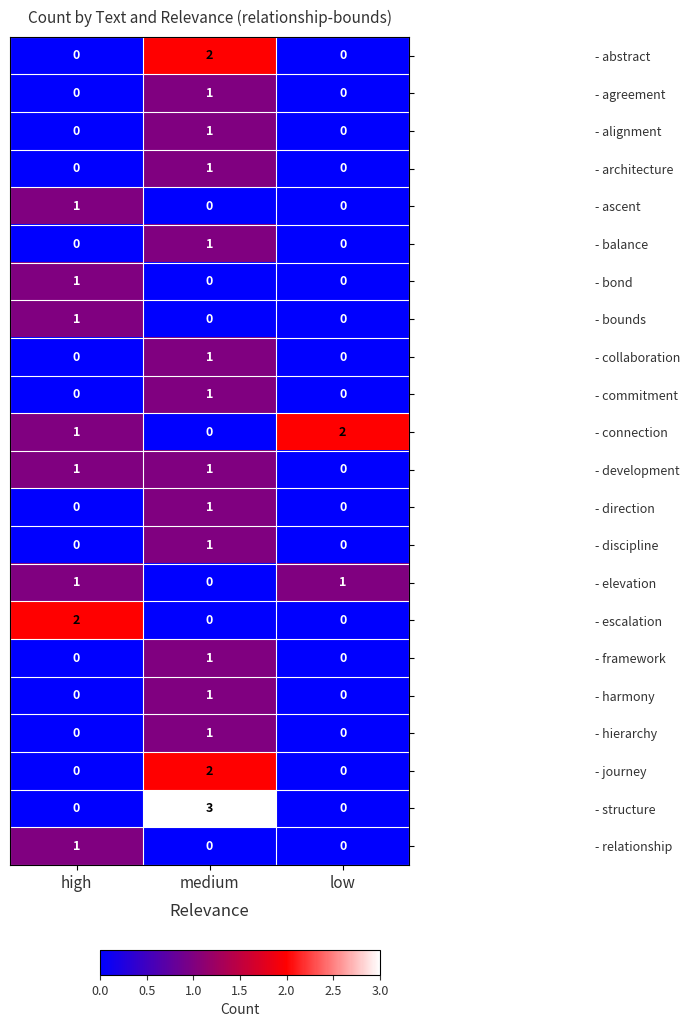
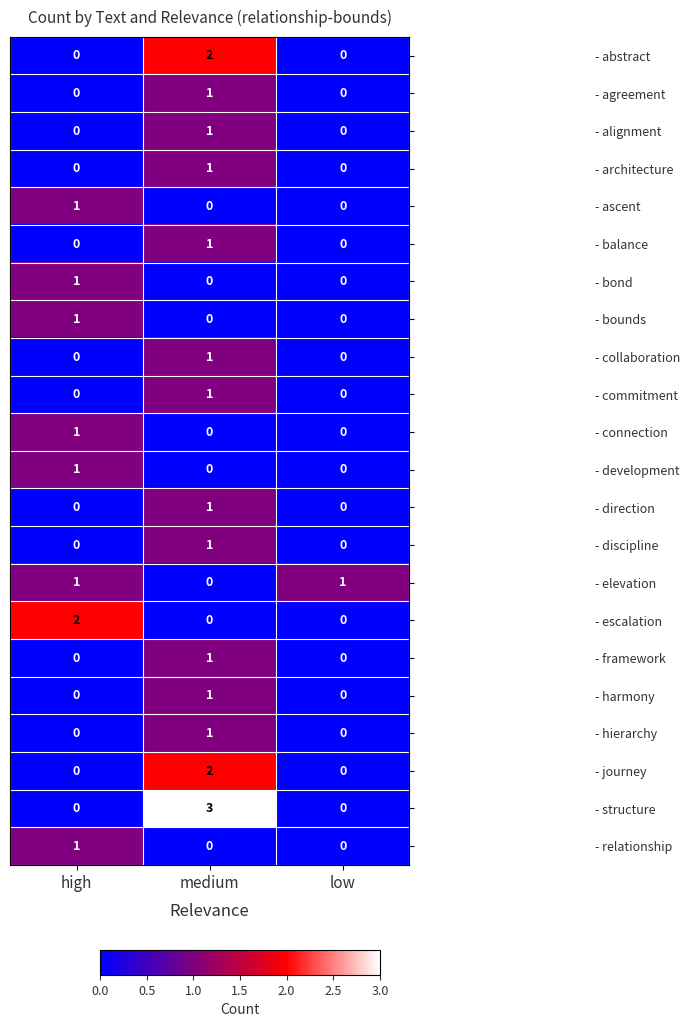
- connection, low: 2 -> 0
- development, medium: 1 -> 0
